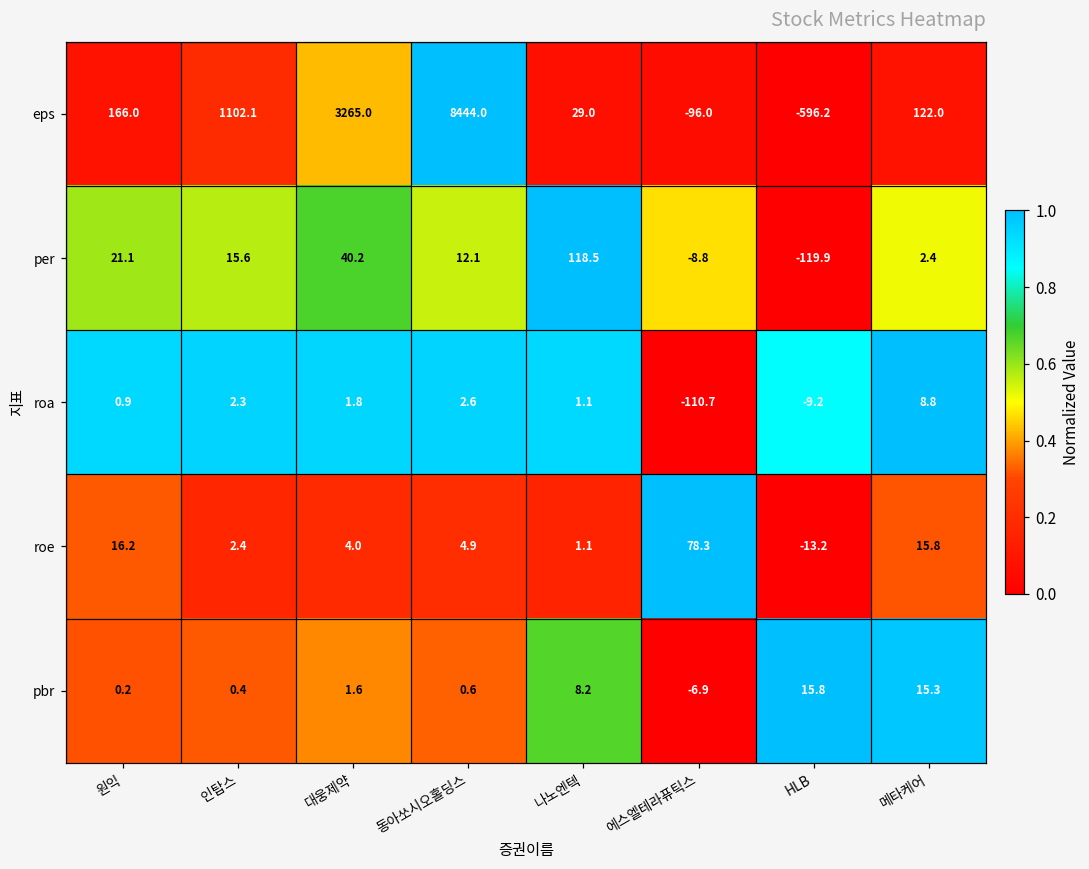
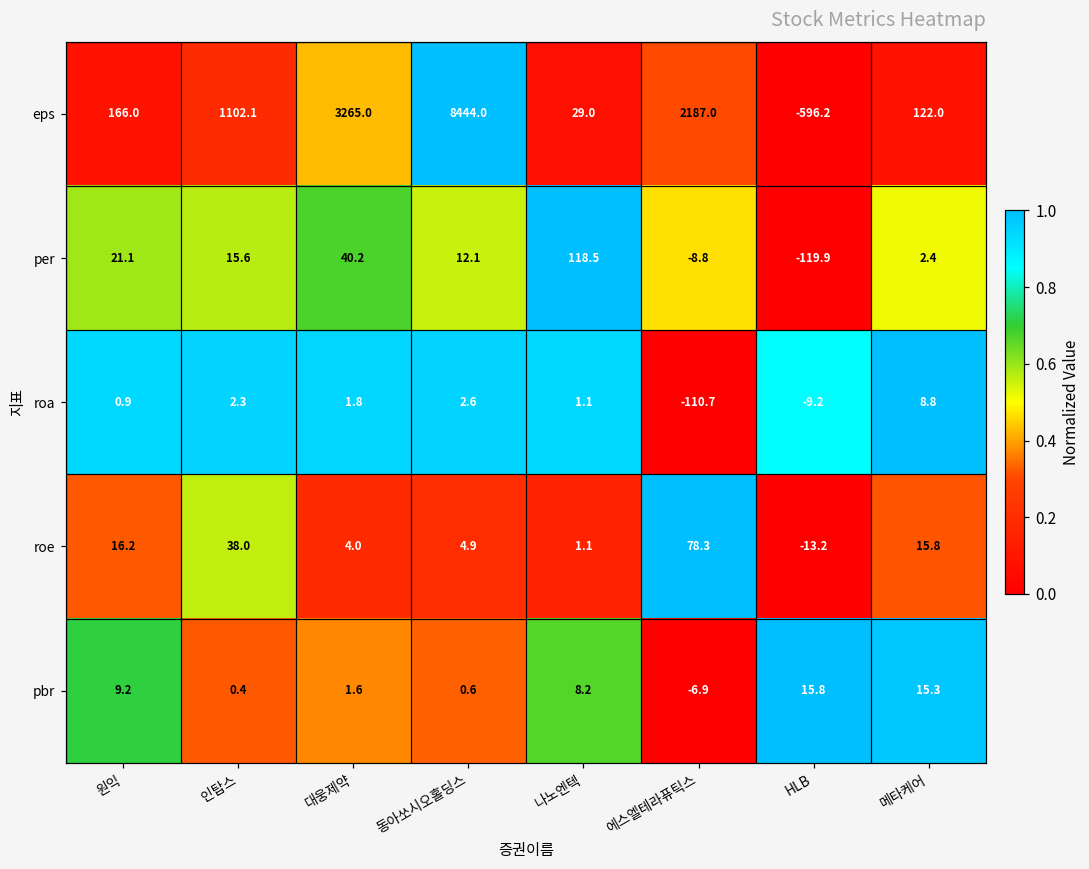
eps, 에스엘테라퓨틱스: -96.0 -> 2187.0
roe, 인탑스: 2.4 -> 38.0
pbr, 원익: 0.2 -> 9.2
